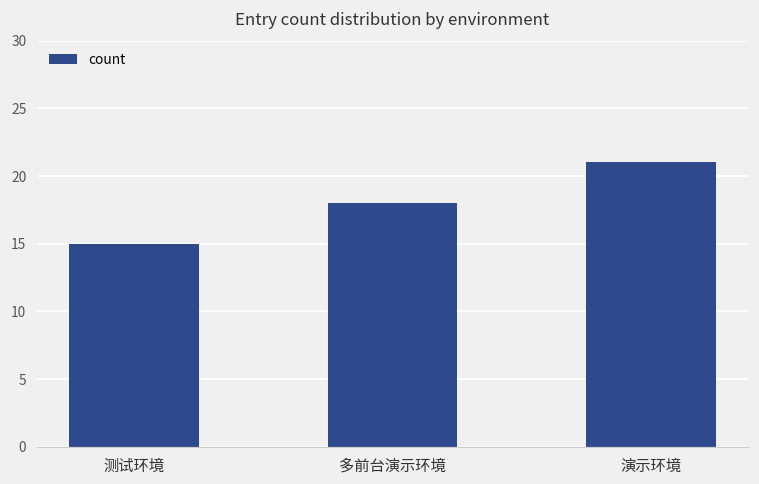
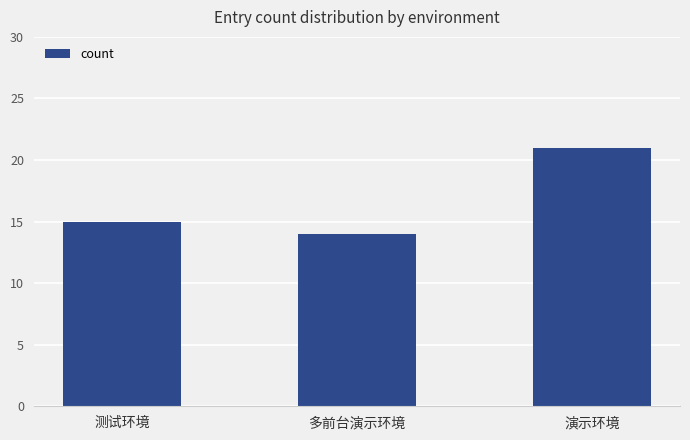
多前台演示环境: 18 -> 14
